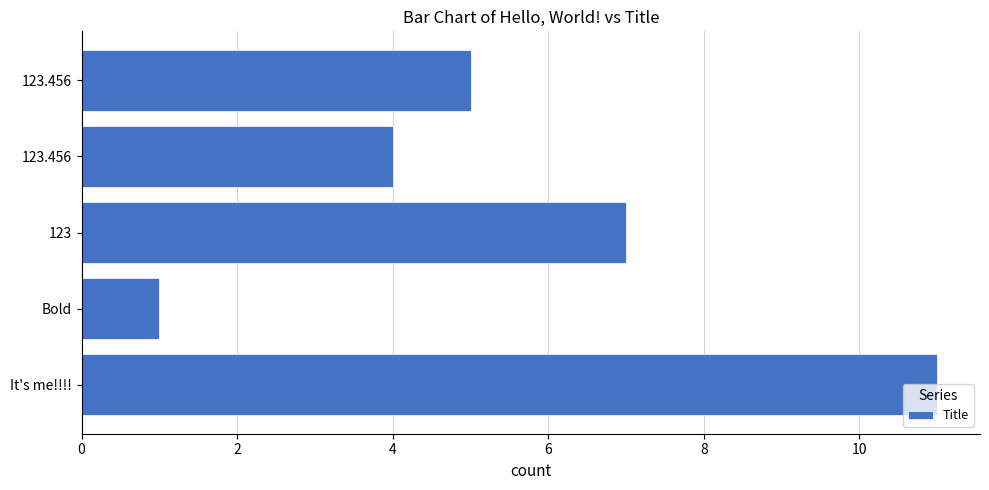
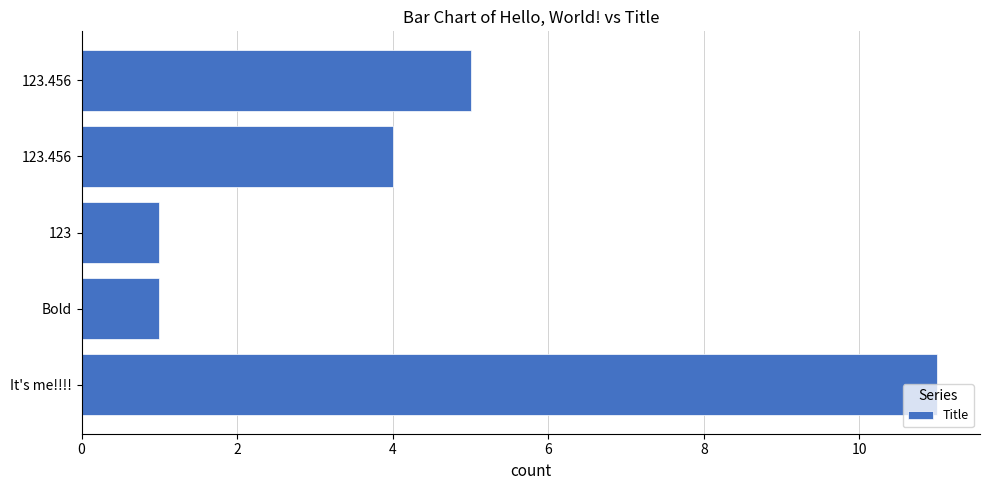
123: 7 -> 1
